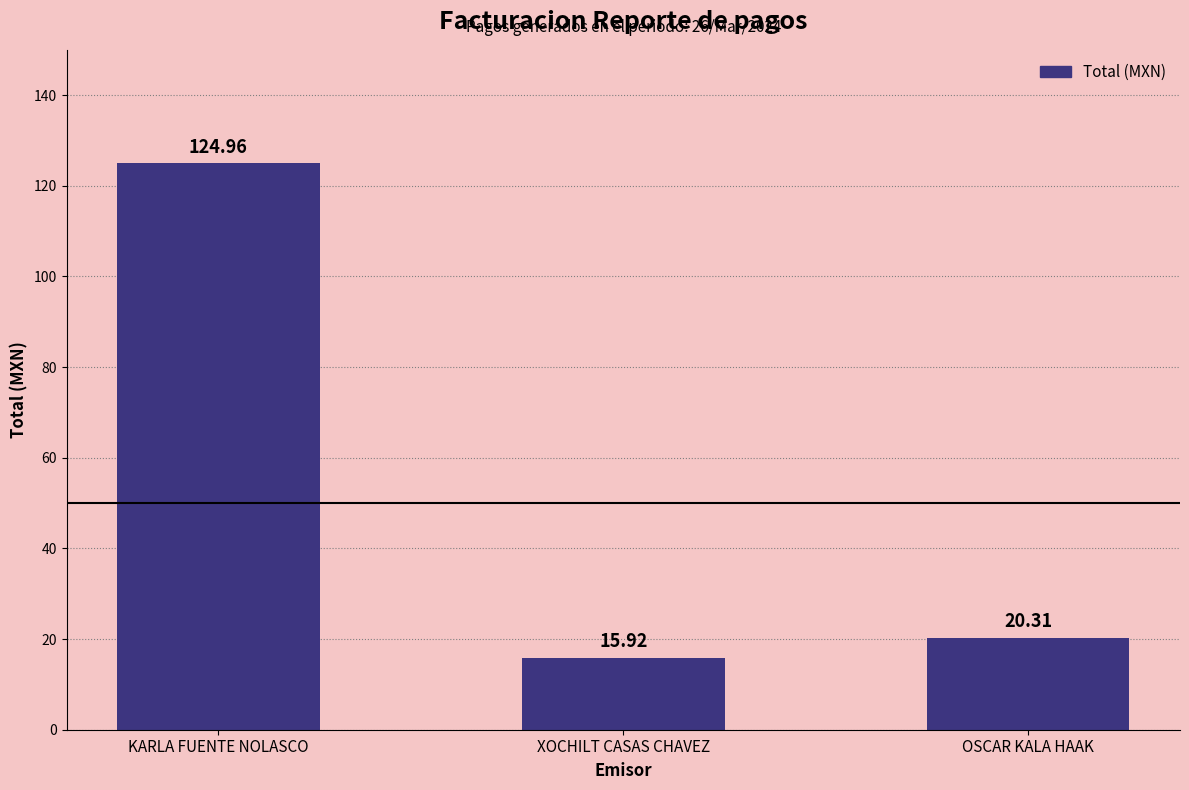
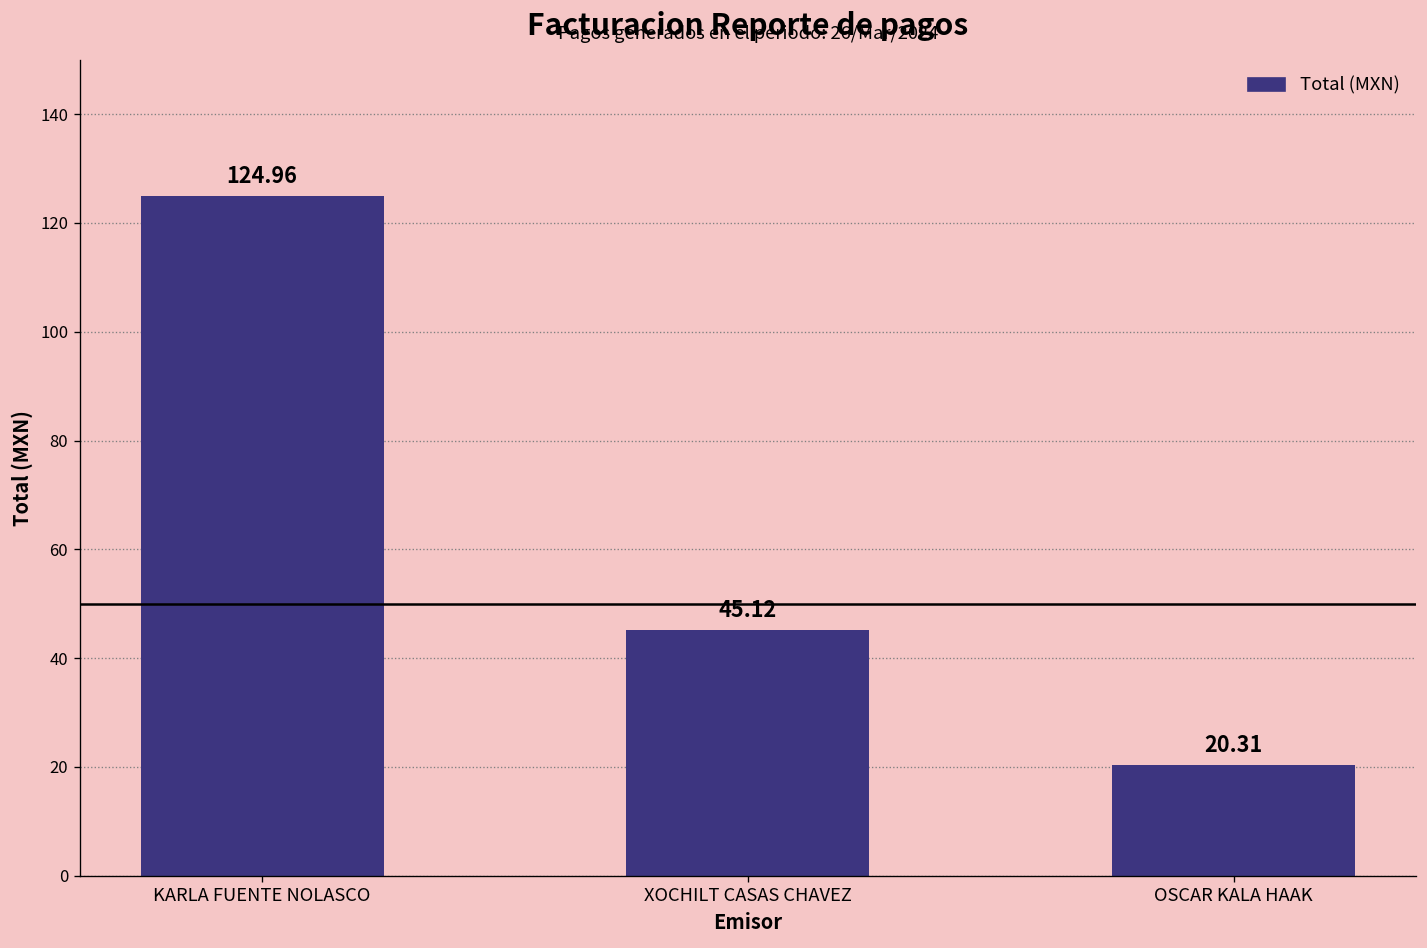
XOCHILT CASAS CHAVEZ: 15.92 -> 45.12
